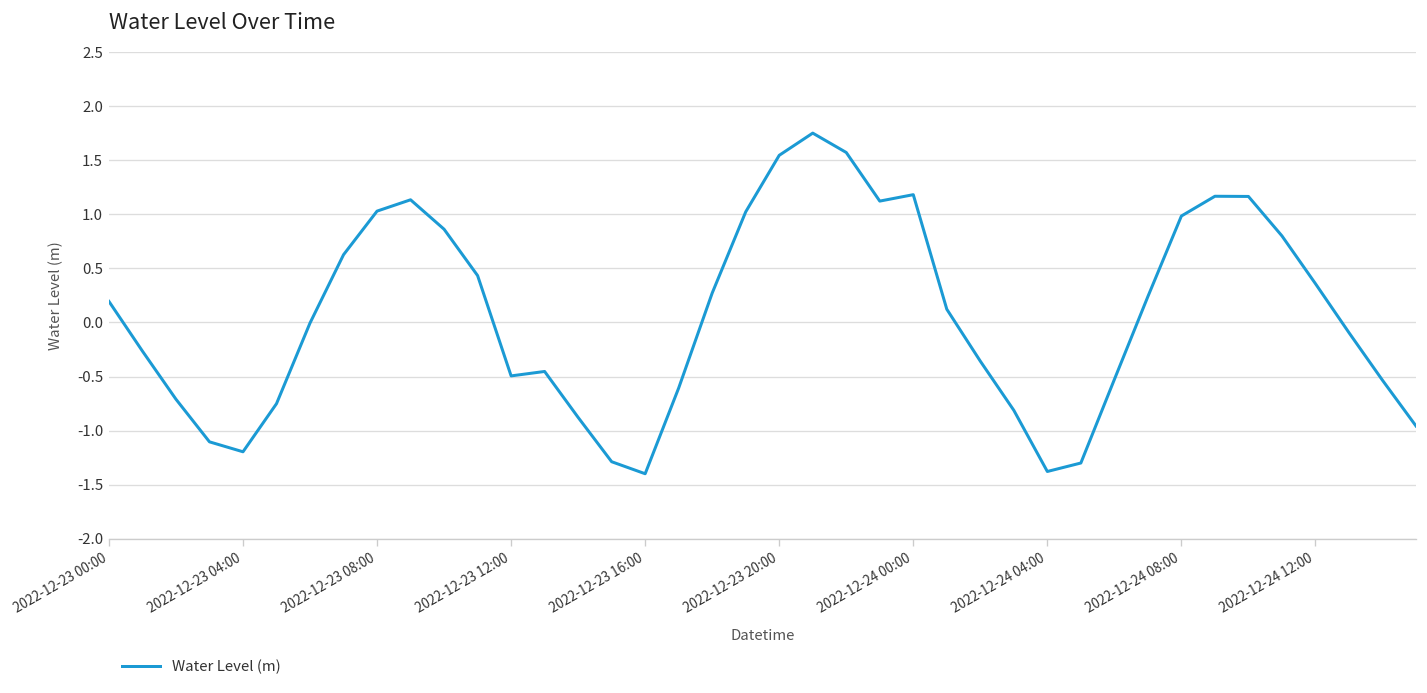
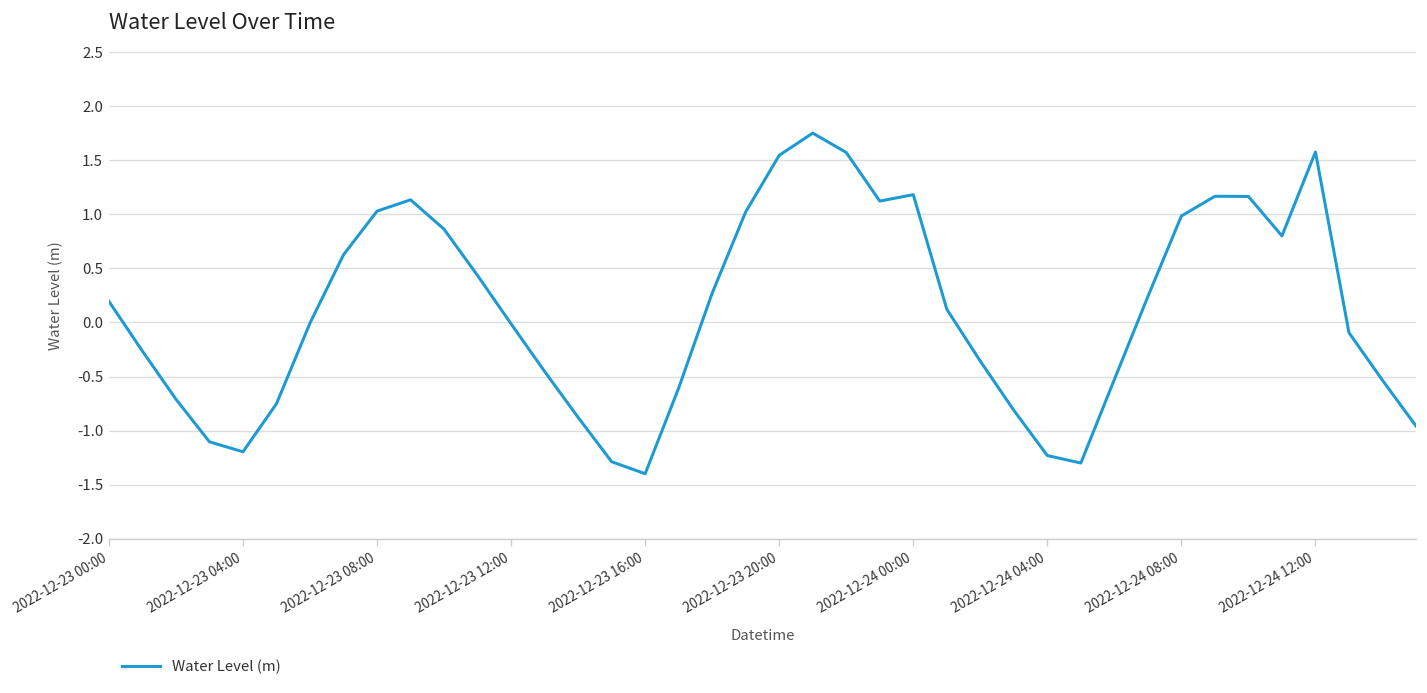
2022-12-23 12:00: -0.5 -> 0.0
2022-12-24 04:00: -1.4 -> -1.2
2022-12-24 12:00: 0.4 -> 1.6
